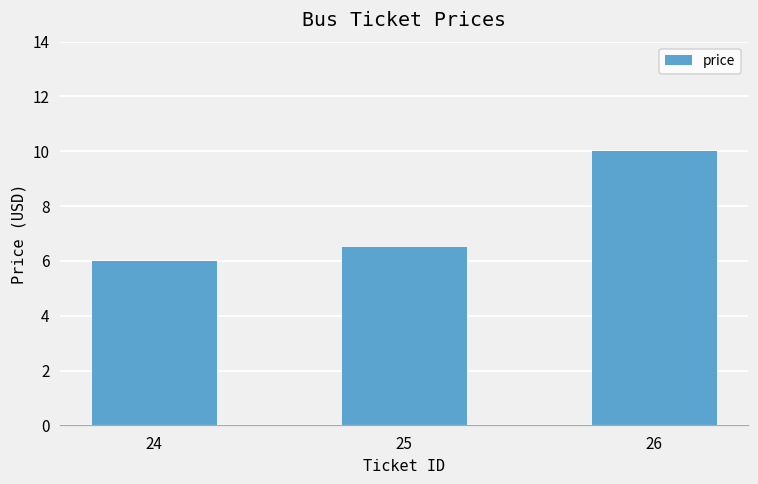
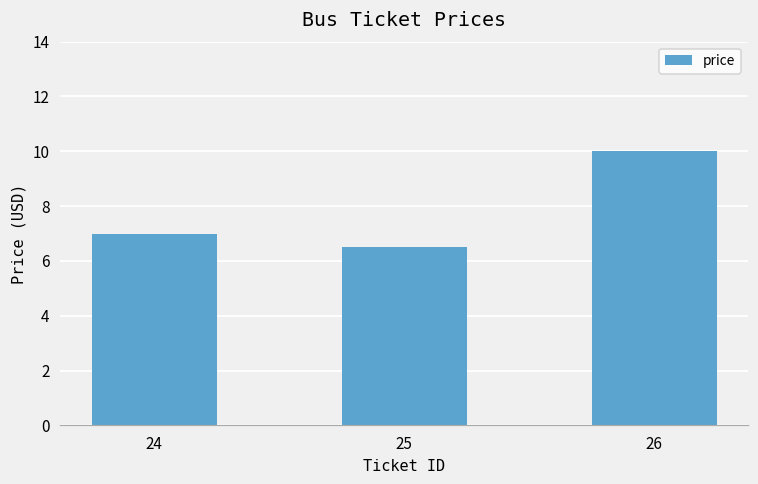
24: 6 -> 7
